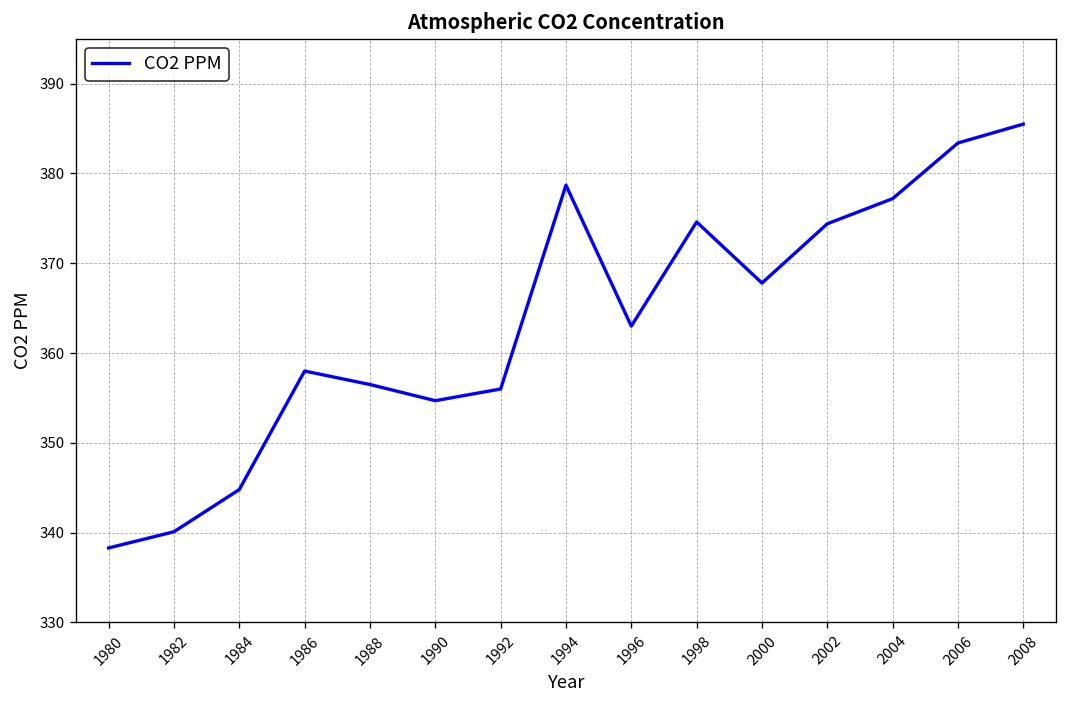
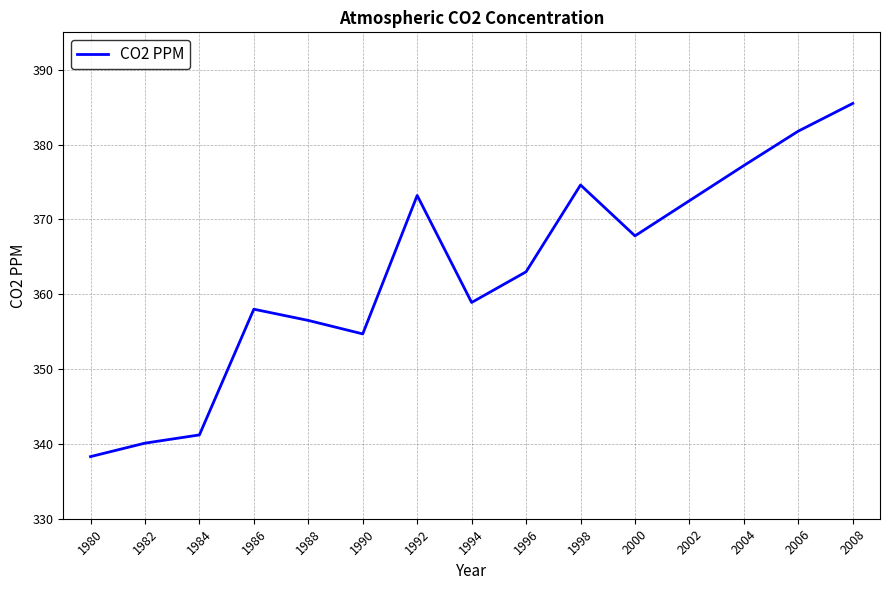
1984: 345 -> 341
1992: 356 -> 373
1994: 379 -> 359
2002: 374 -> 373
2006: 383 -> 382
